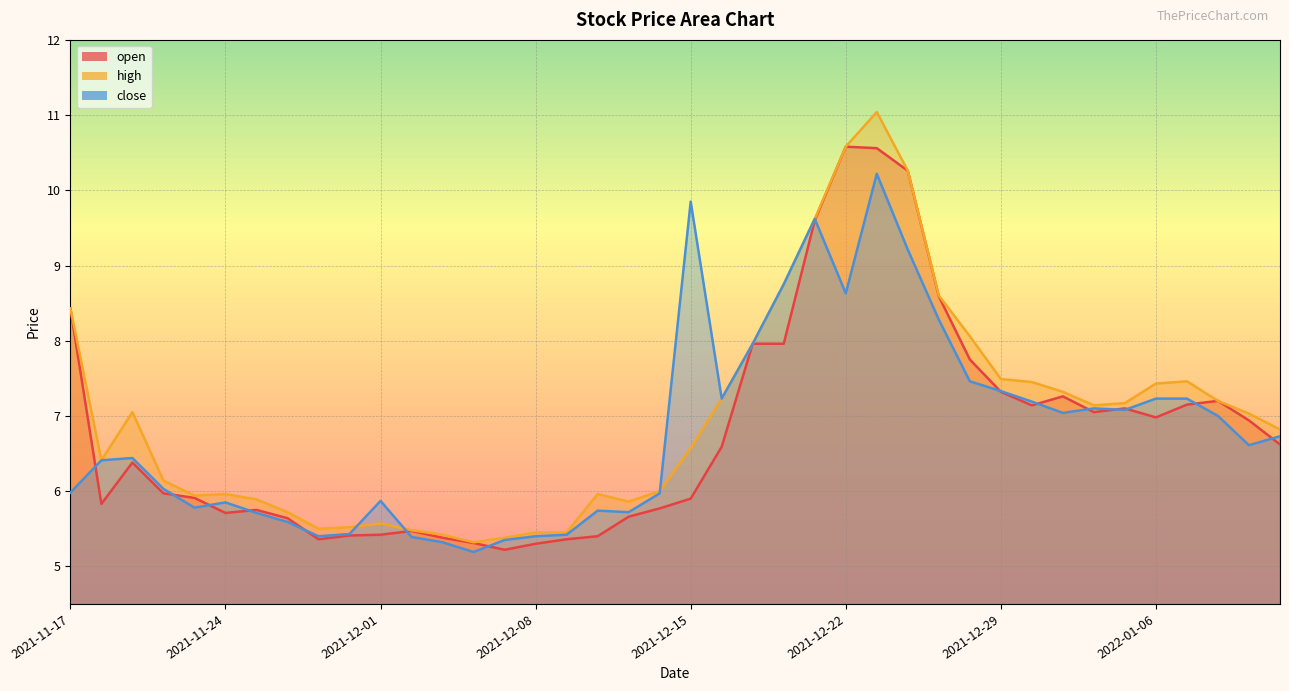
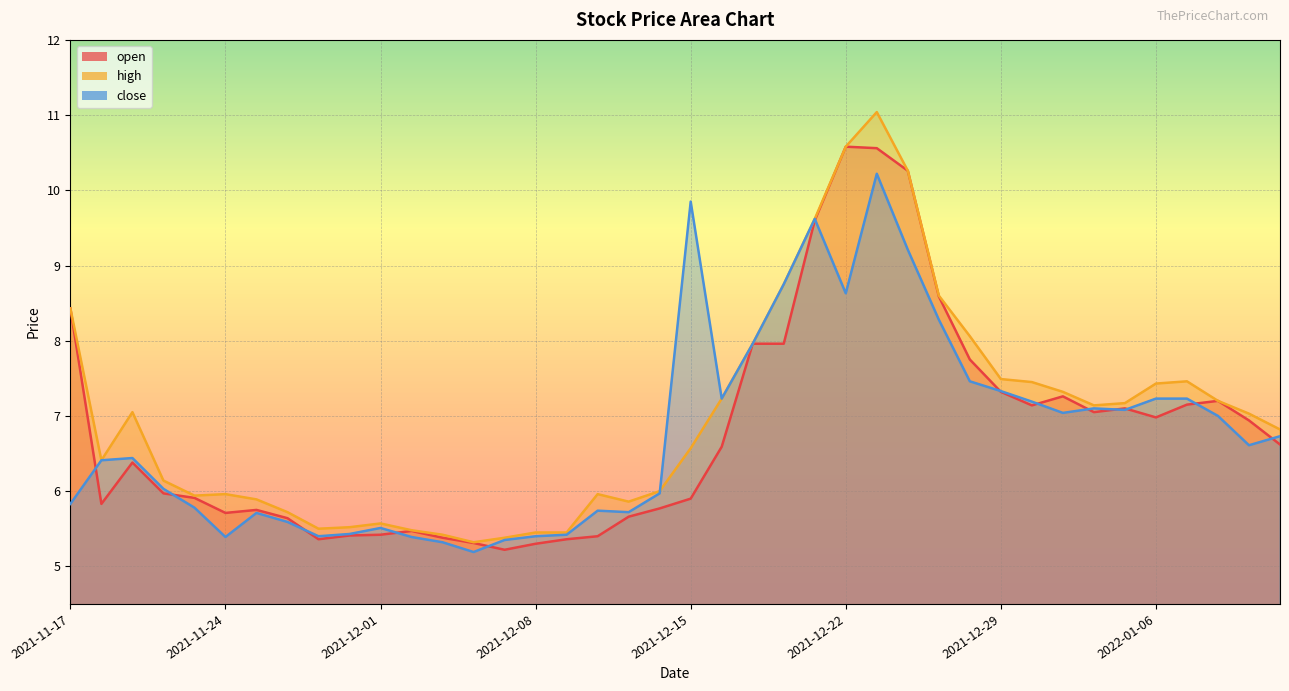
close, 2021-11-17: 6.0 -> 5.8
close, 2021-11-24: 5.9 -> 5.4
close, 2021-12-01: 5.9 -> 5.5
